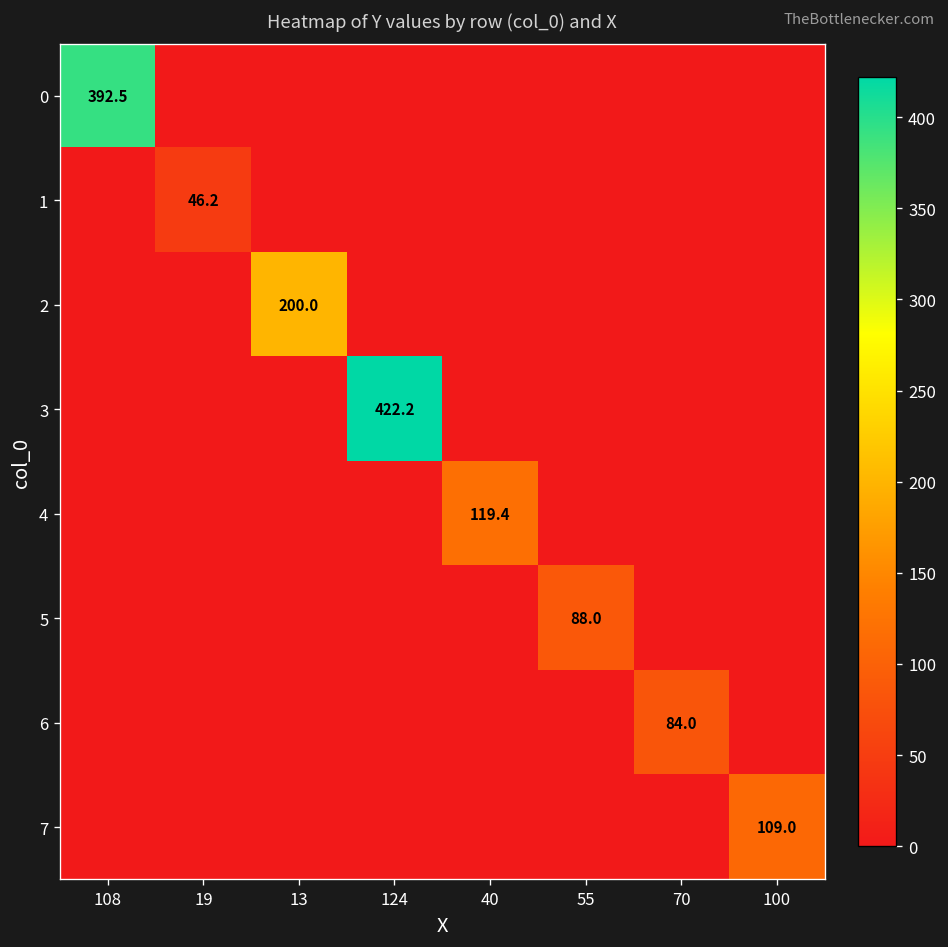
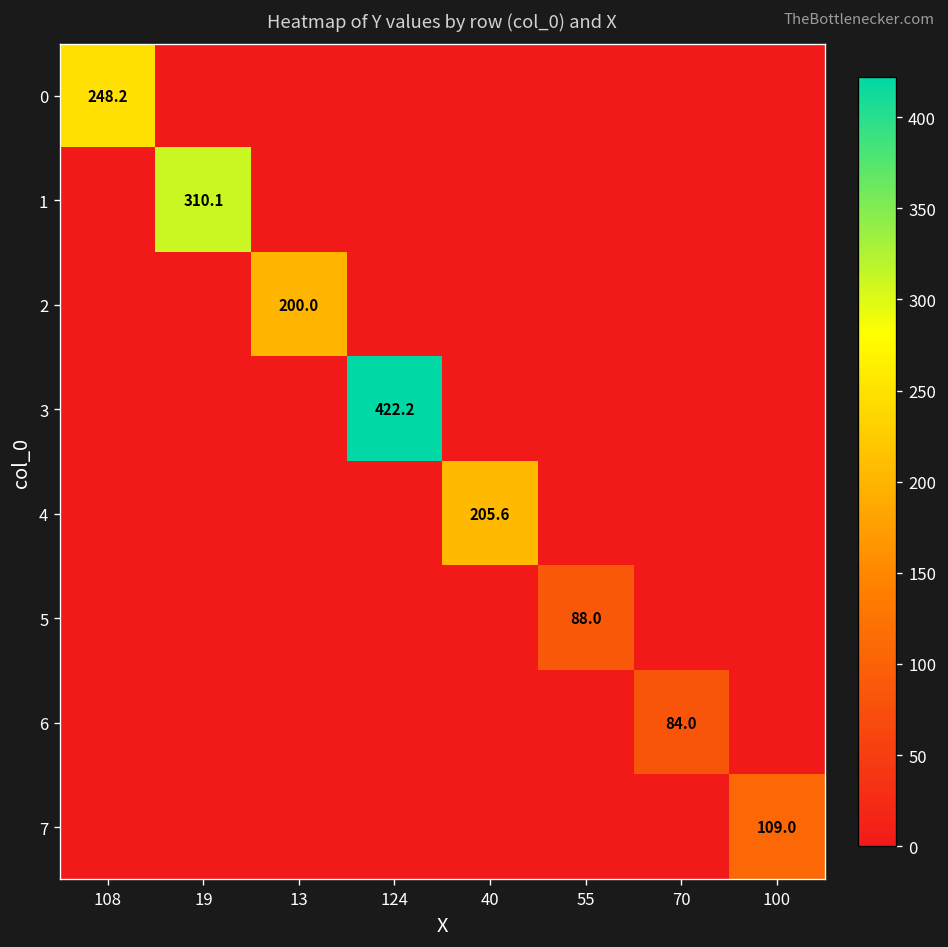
0, 108: 392.5 -> 248.2
1, 19: 46.2 -> 310.1
4, 40: 119.4 -> 205.6
